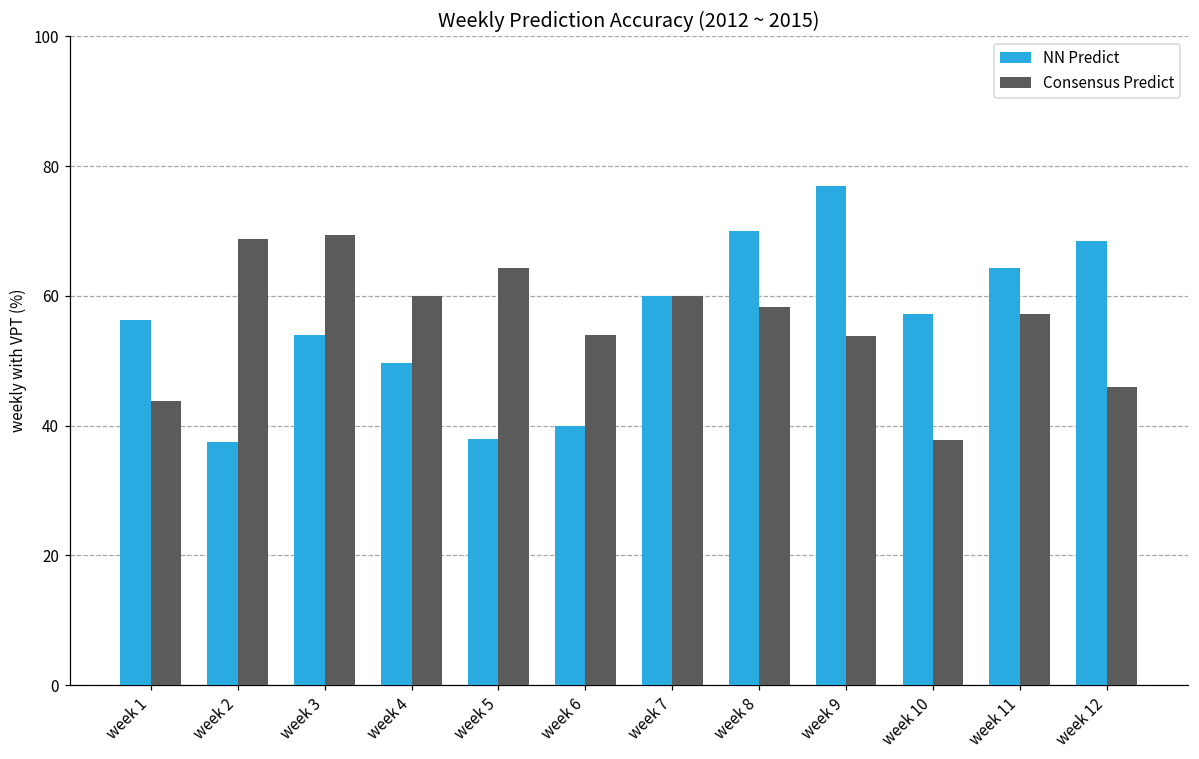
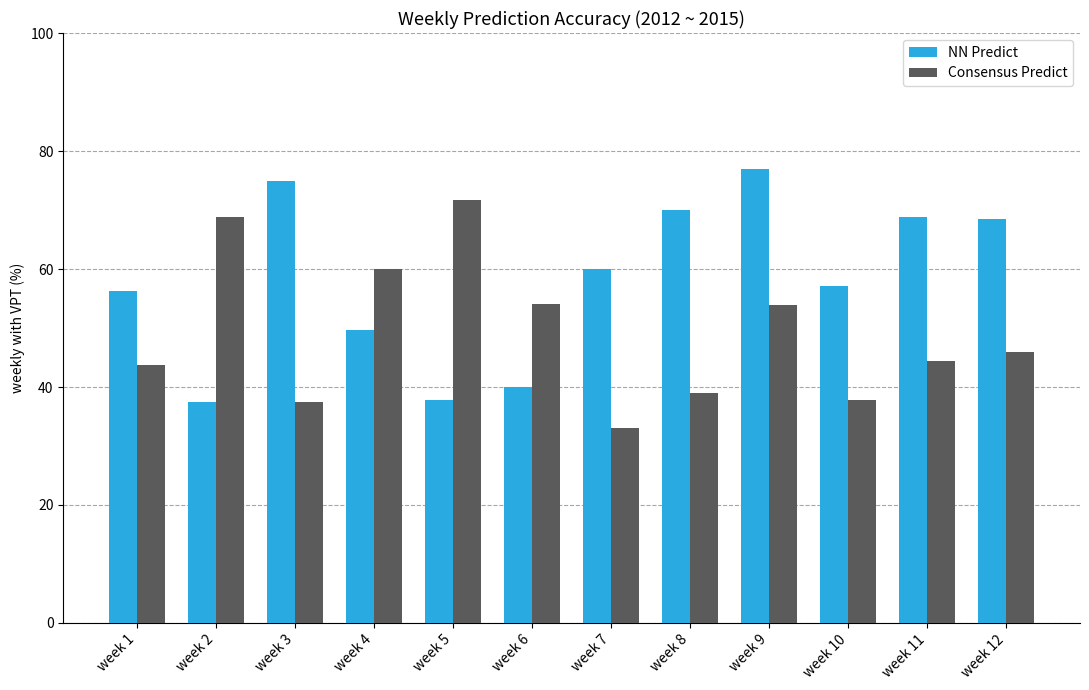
NN Predict, week 3: 54 -> 75
Consensus Predict, week 3: 69 -> 38
Consensus Predict, week 5: 64 -> 72
Consensus Predict, week 7: 60 -> 33
Consensus Predict, week 8: 58 -> 39
NN Predict, week 11: 64 -> 69
Consensus Predict, week 11: 57 -> 44
